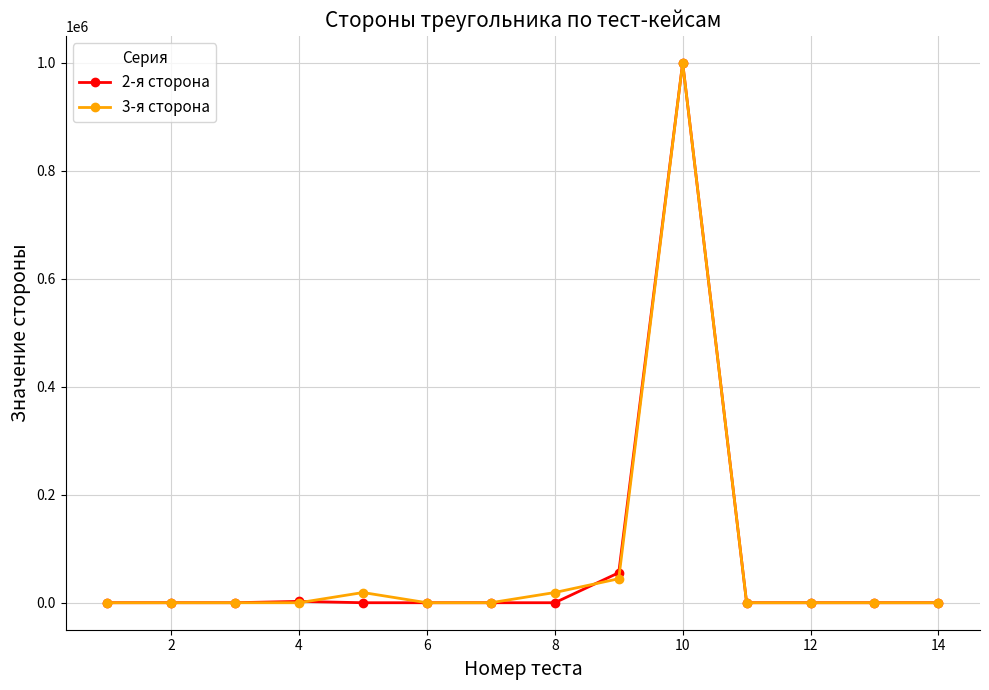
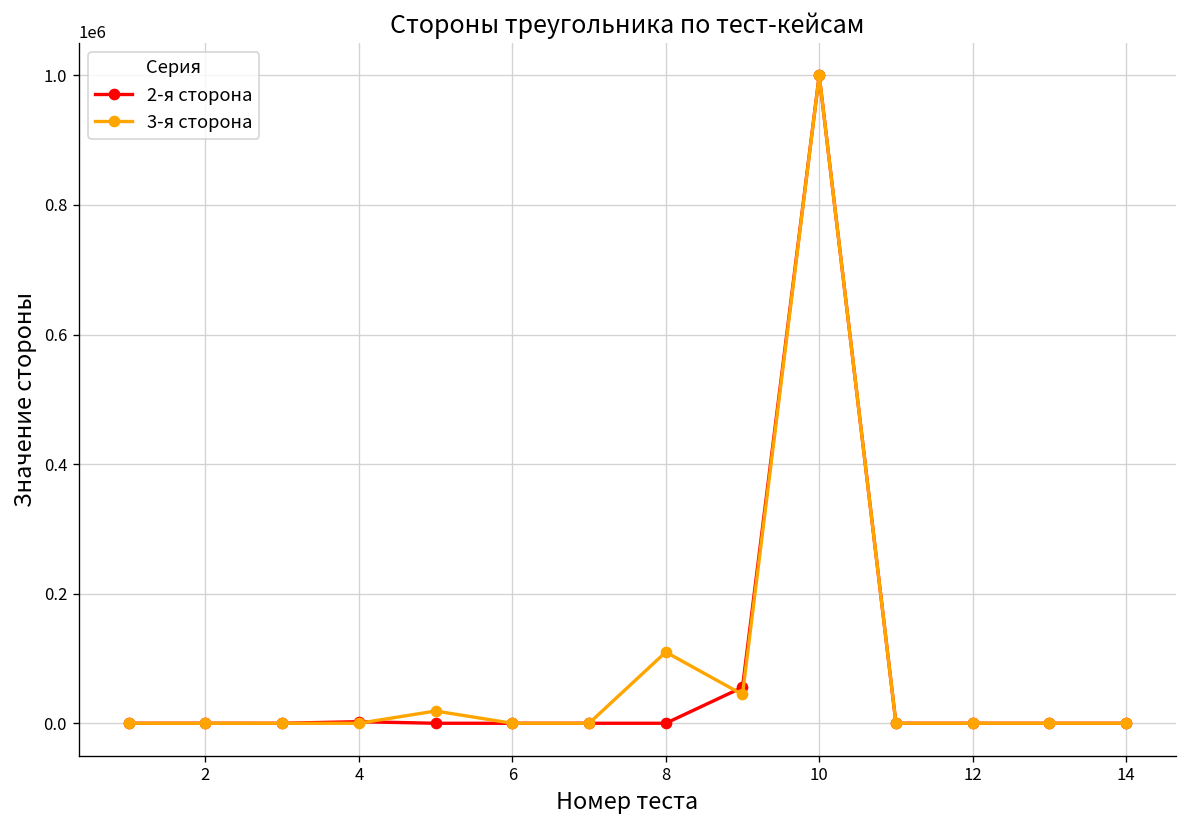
3-я сторона, 8: 20000 -> 110000
